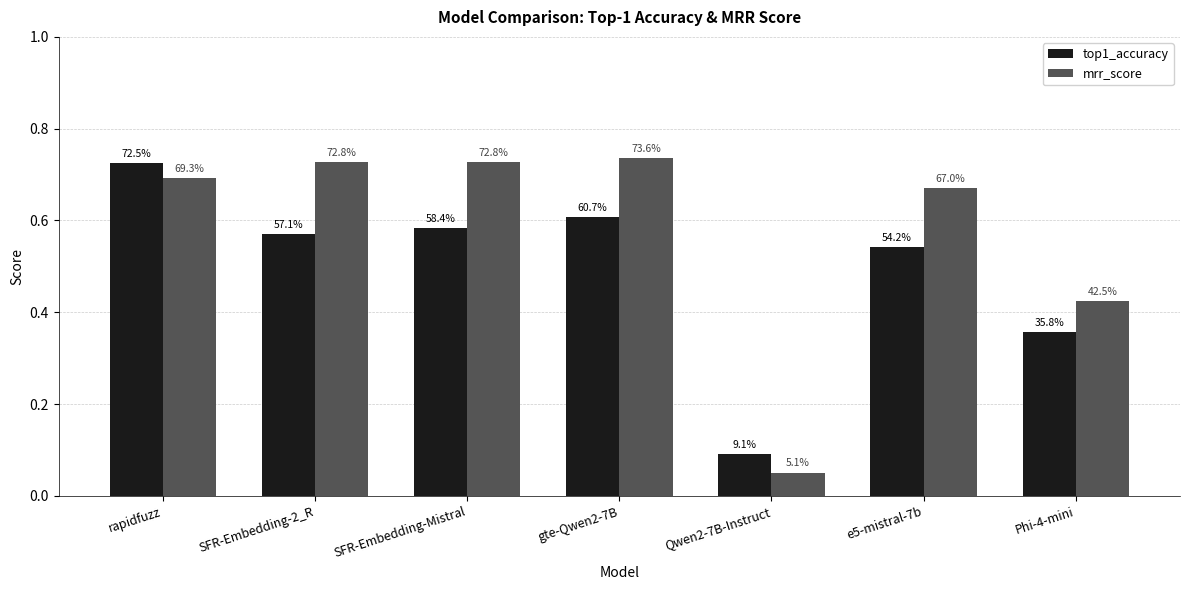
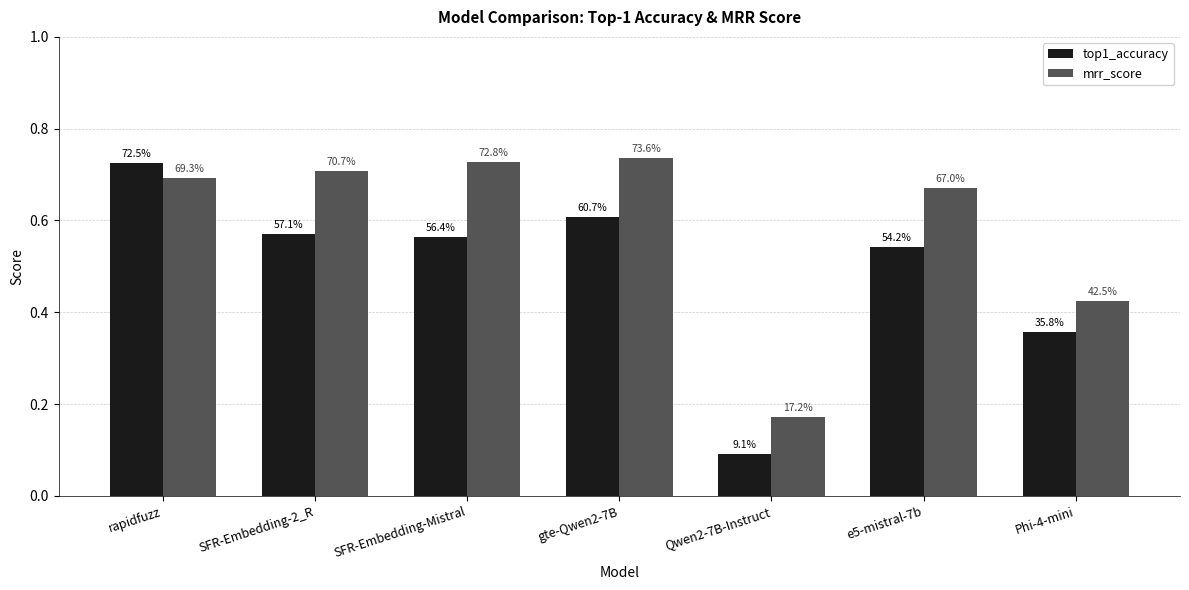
mrr_score, SFR-Embedding-2_R: 72.8% -> 70.7%
top1_accuracy, SFR-Embedding-Mistral: 58.4% -> 56.4%
mrr_score, Qwen2-7B-Instruct: 5.1% -> 17.2%
